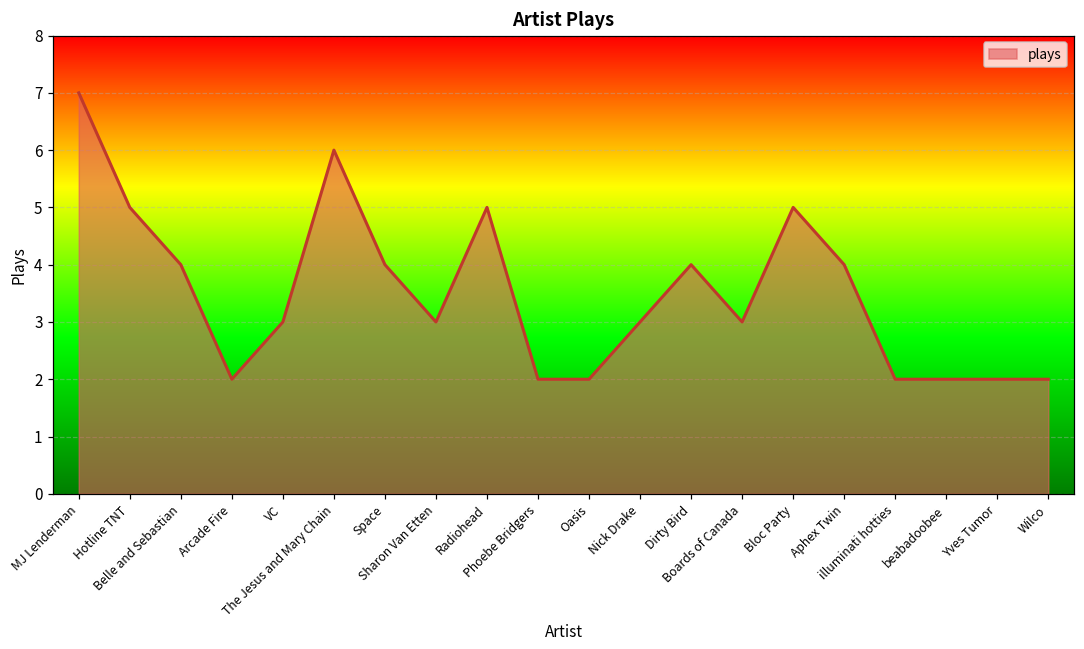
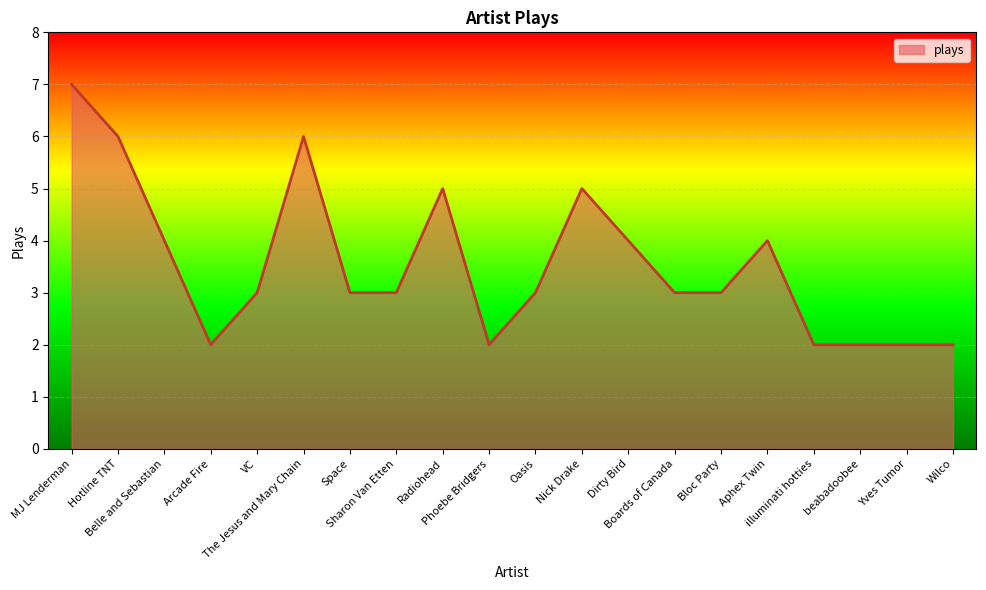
Hotline TNT: 5 -> 6
Space: 4 -> 3
Oasis: 2 -> 3
Nick Drake: 3 -> 5
Bloc Party: 5 -> 3
